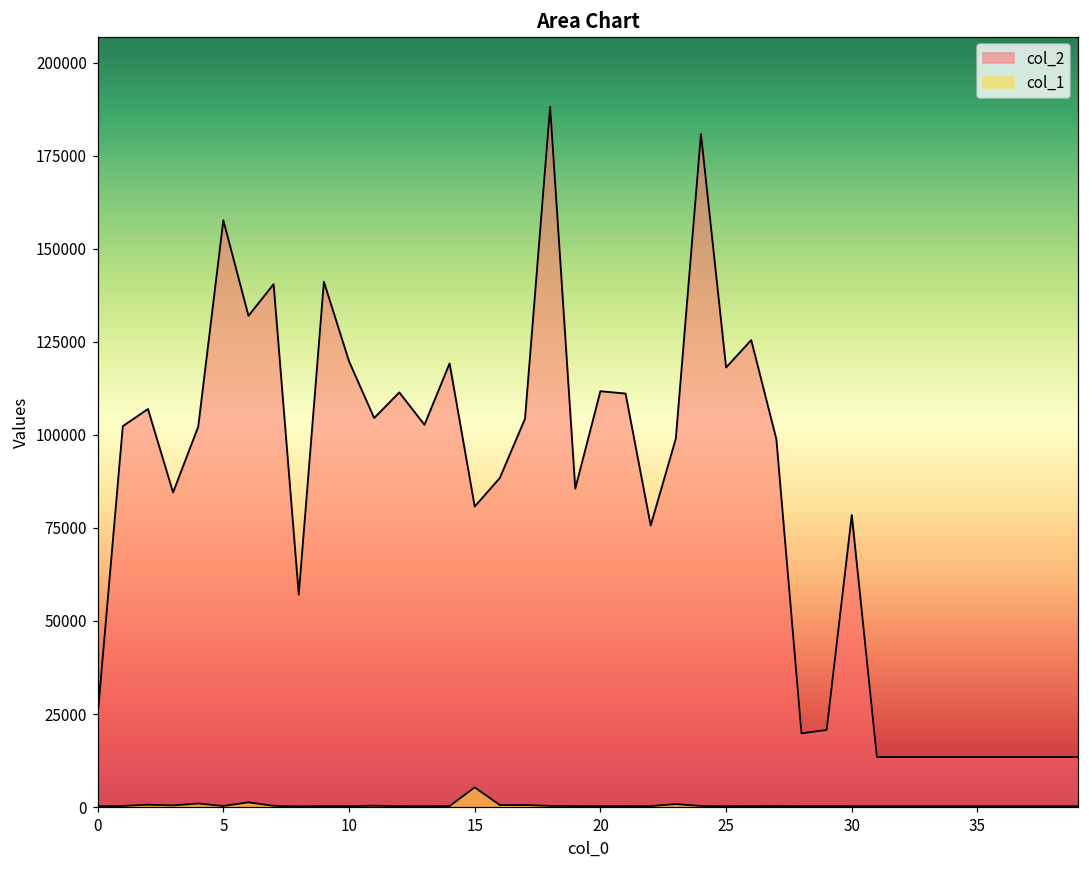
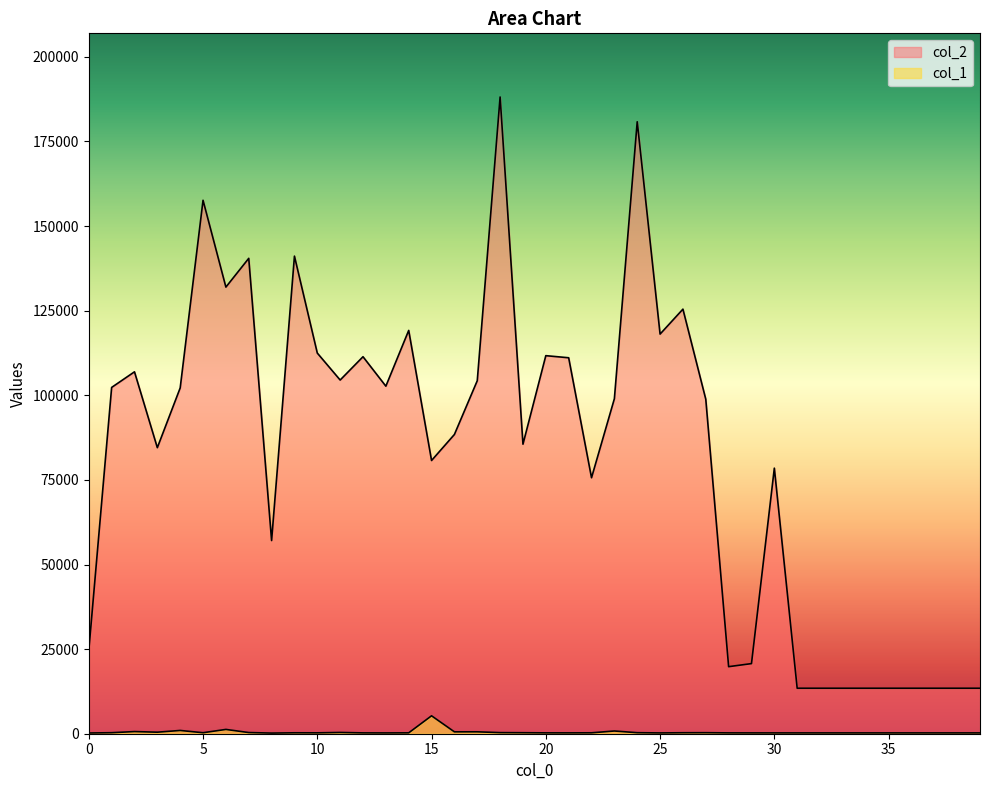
col_2, 10: 120000 -> 112000
